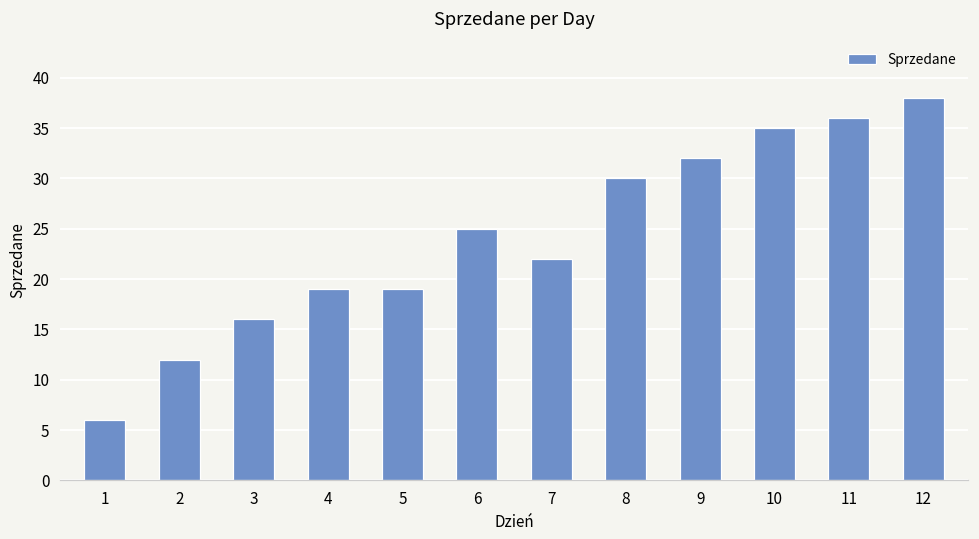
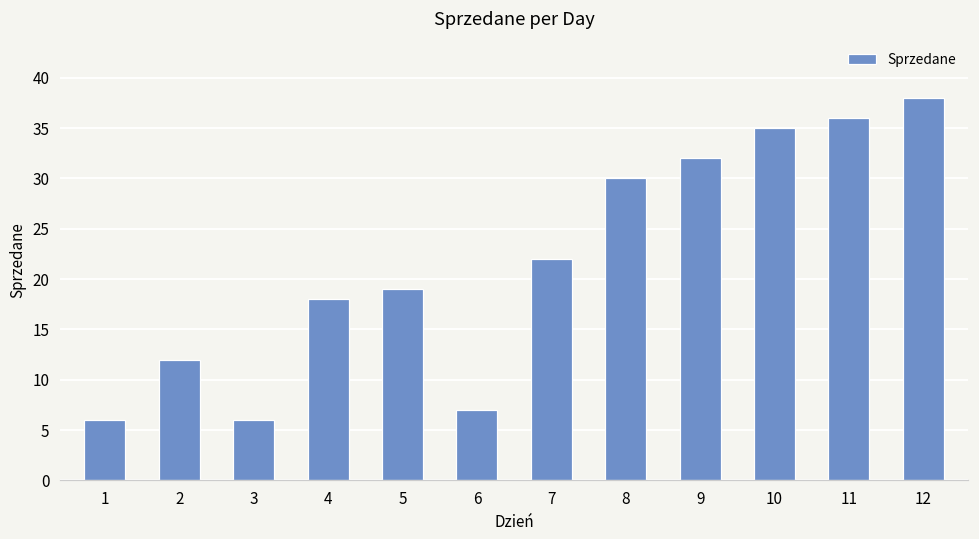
3: 16 -> 6
4: 19 -> 18
6: 25 -> 7
